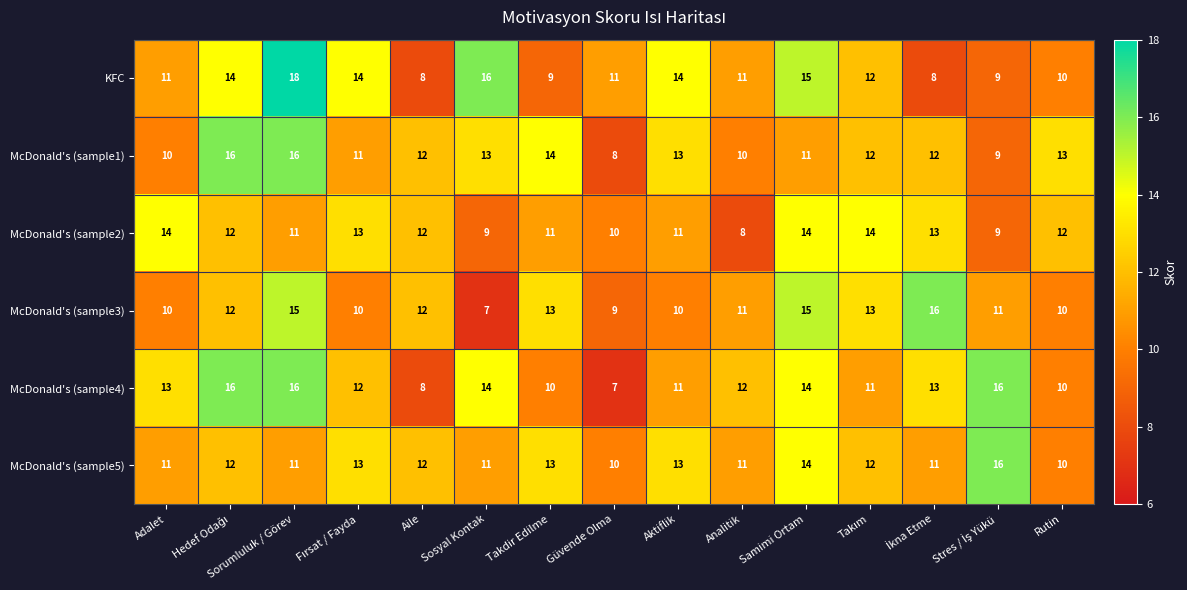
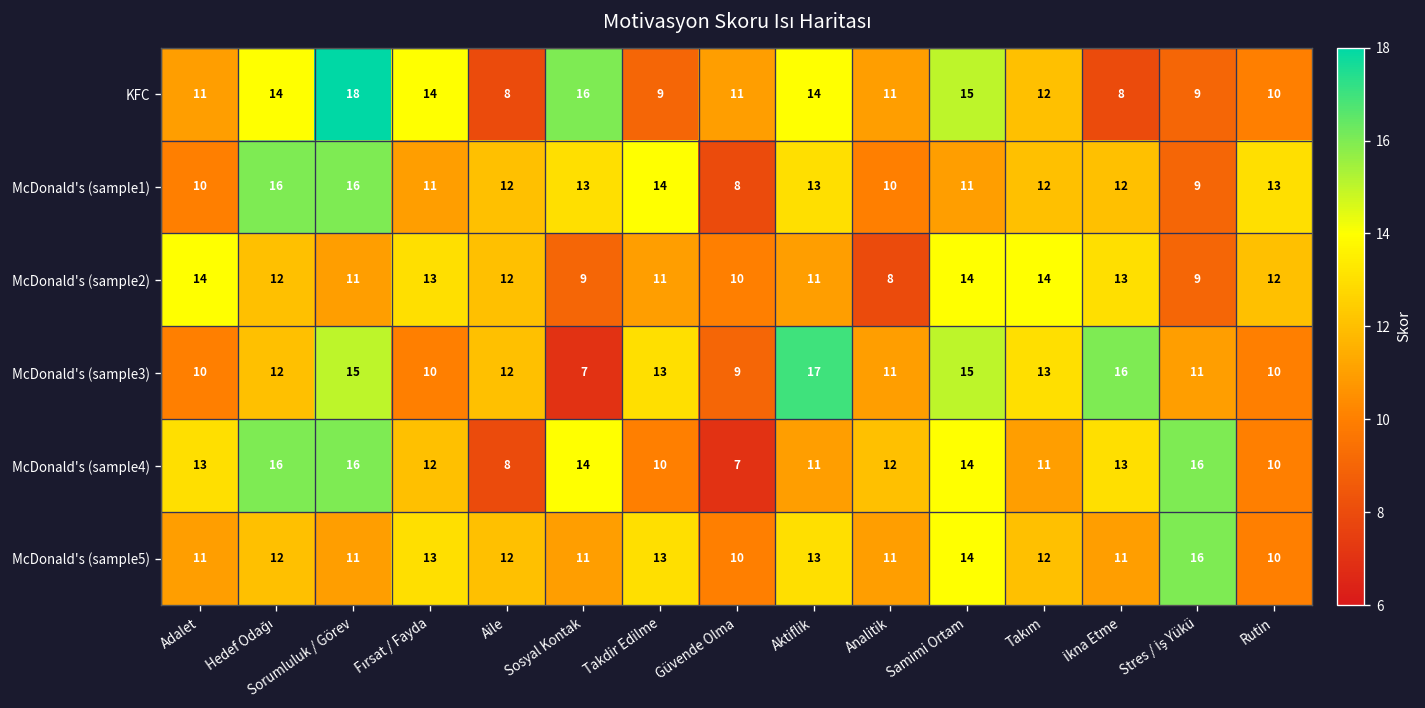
McDonald's (sample3), Aktiflik: 10 -> 17
